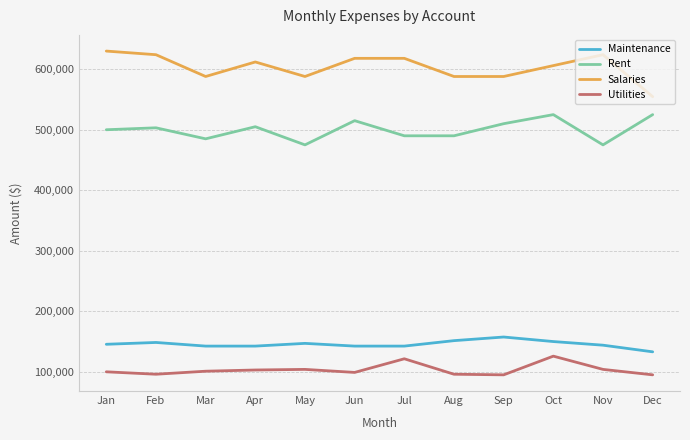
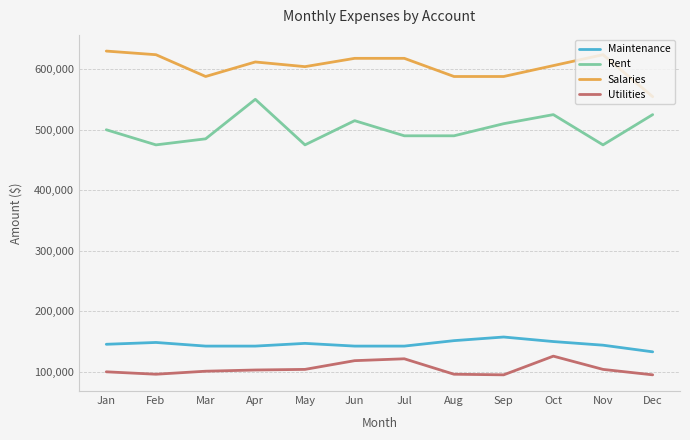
Rent, Feb: 500,000 -> 480,000
Rent, Apr: 510,000 -> 550,000
Salaries, May: 590,000 -> 600,000
Utilities, Jun: 100,000 -> 120,000
